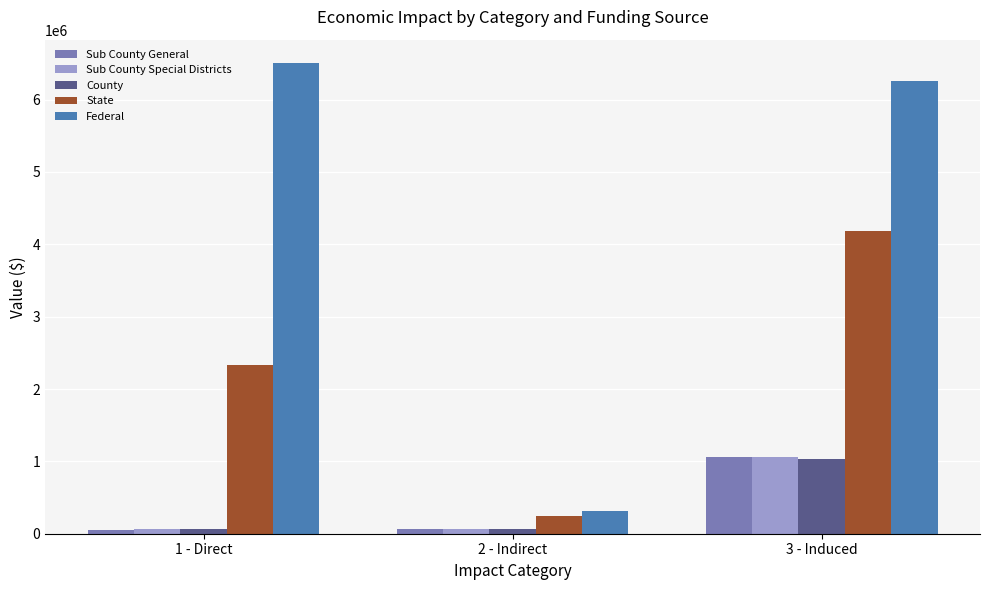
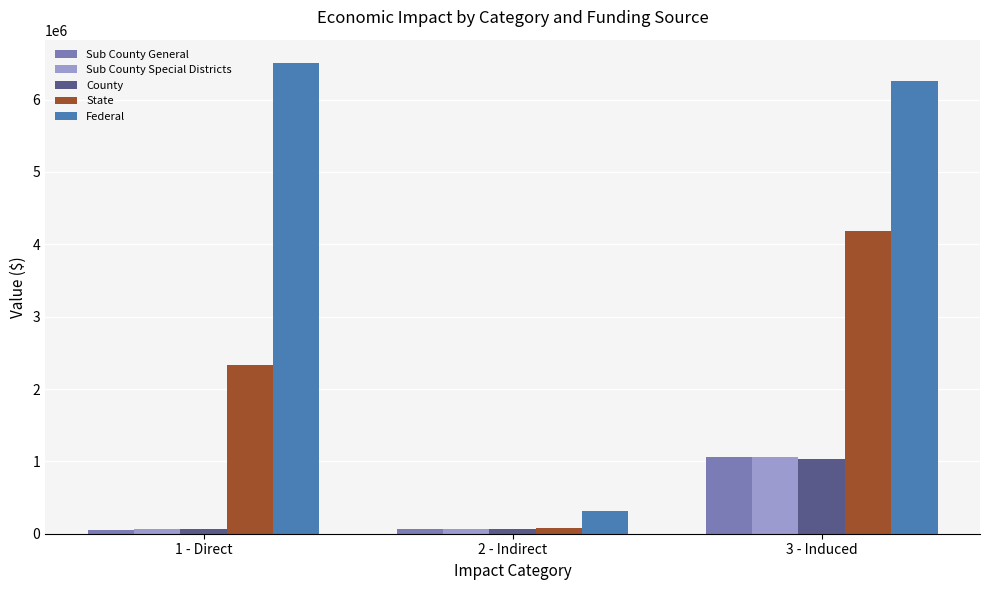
State, 2 - Indirect: 300000 -> 100000
